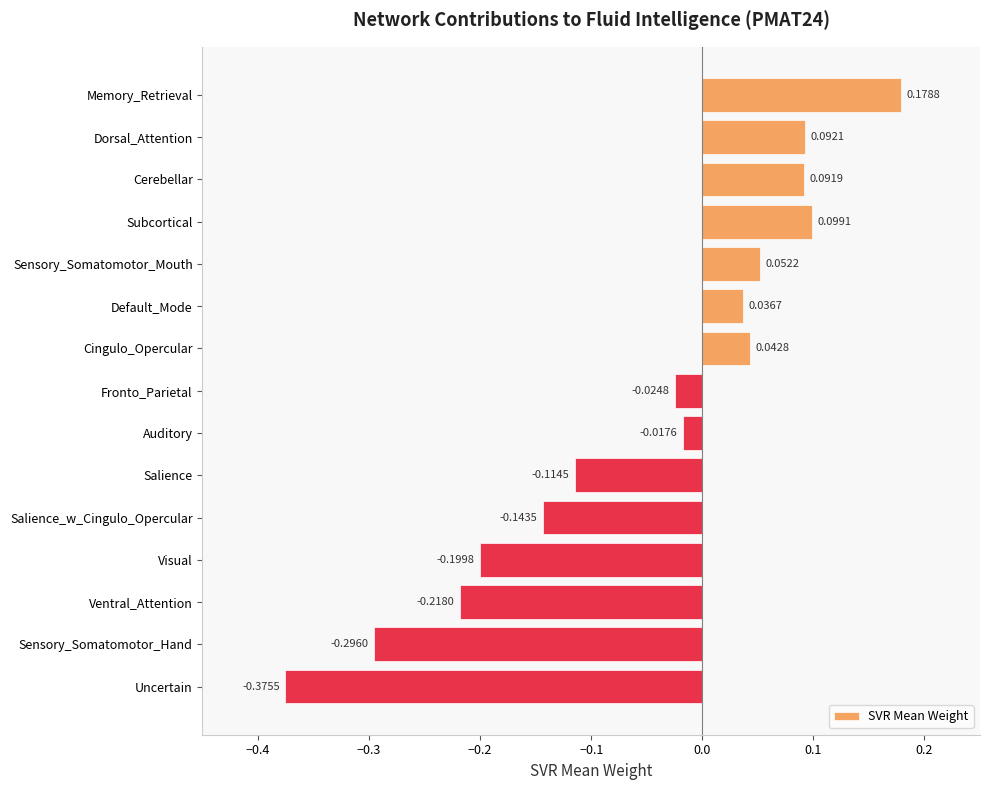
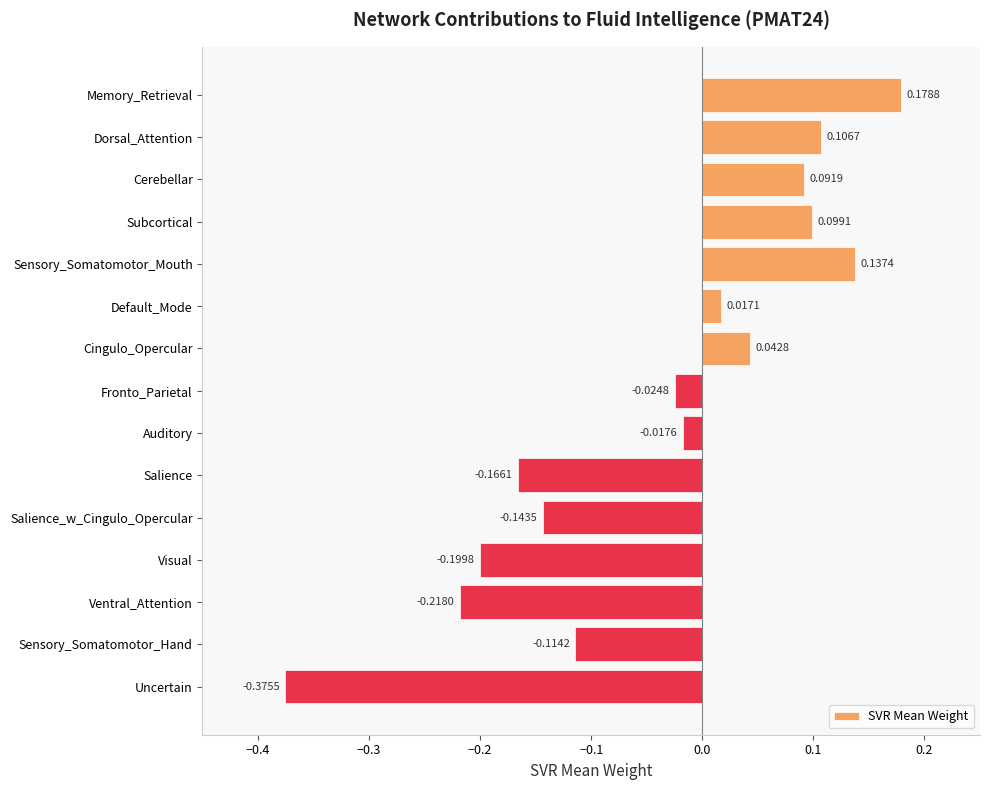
Dorsal_Attention: 0.0921 -> 0.1067
Sensory_Somatomotor_Mouth: 0.0522 -> 0.1374
Default_Mode: 0.0367 -> 0.0171
Salience: -0.1145 -> -0.1661
Sensory_Somatomotor_Hand: -0.2960 -> -0.1142
